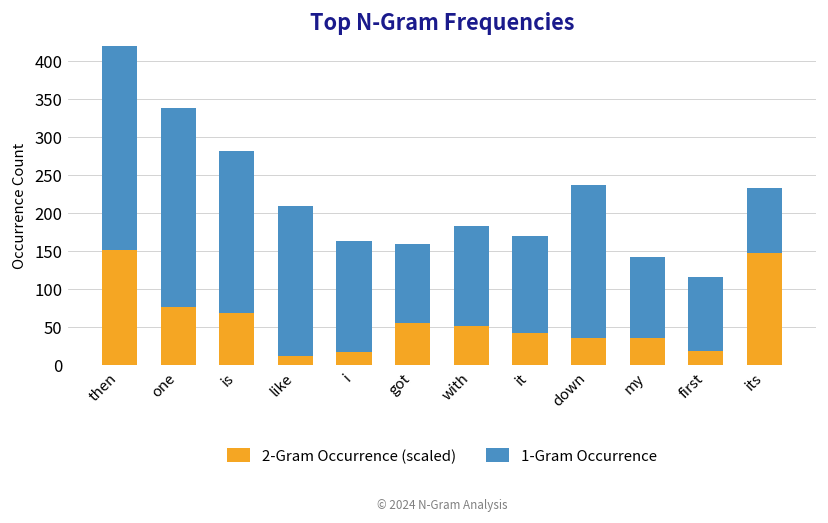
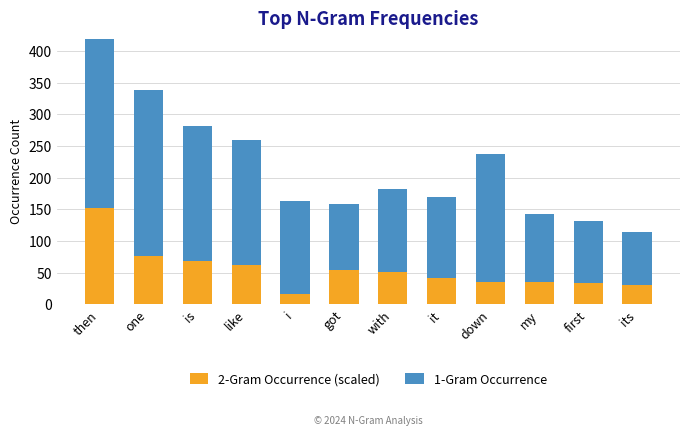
2-Gram Occurrence (scaled), like: 10 -> 60
2-Gram Occurrence (scaled), first: 20 -> 30
2-Gram Occurrence (scaled), its: 150 -> 30
